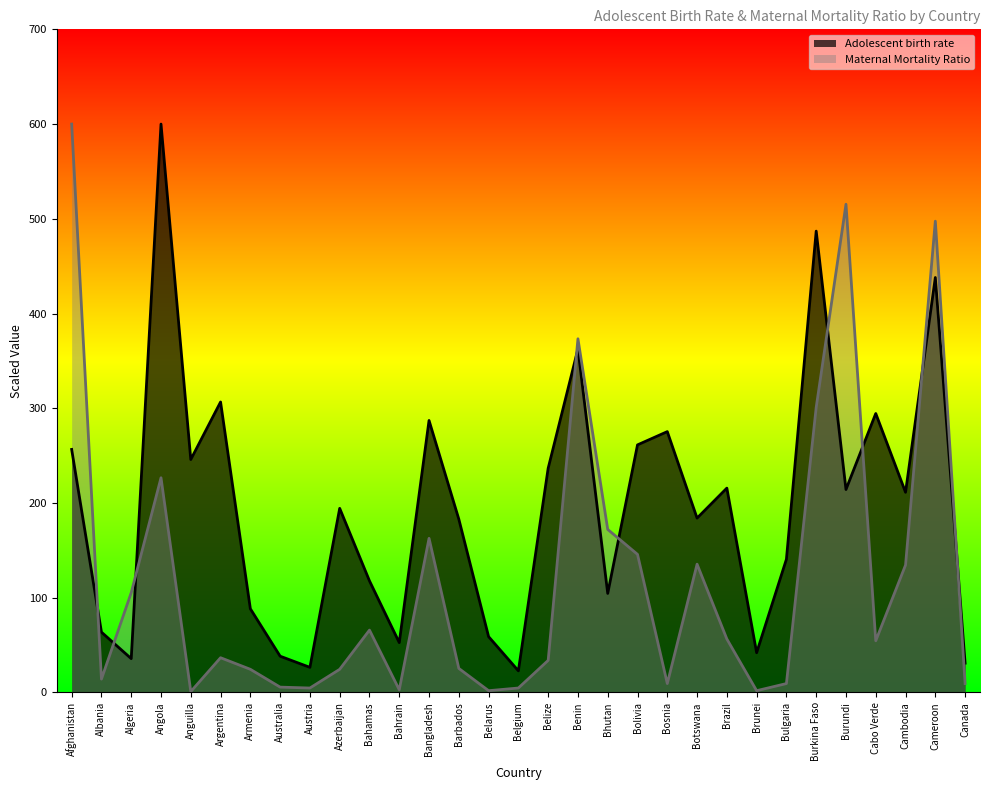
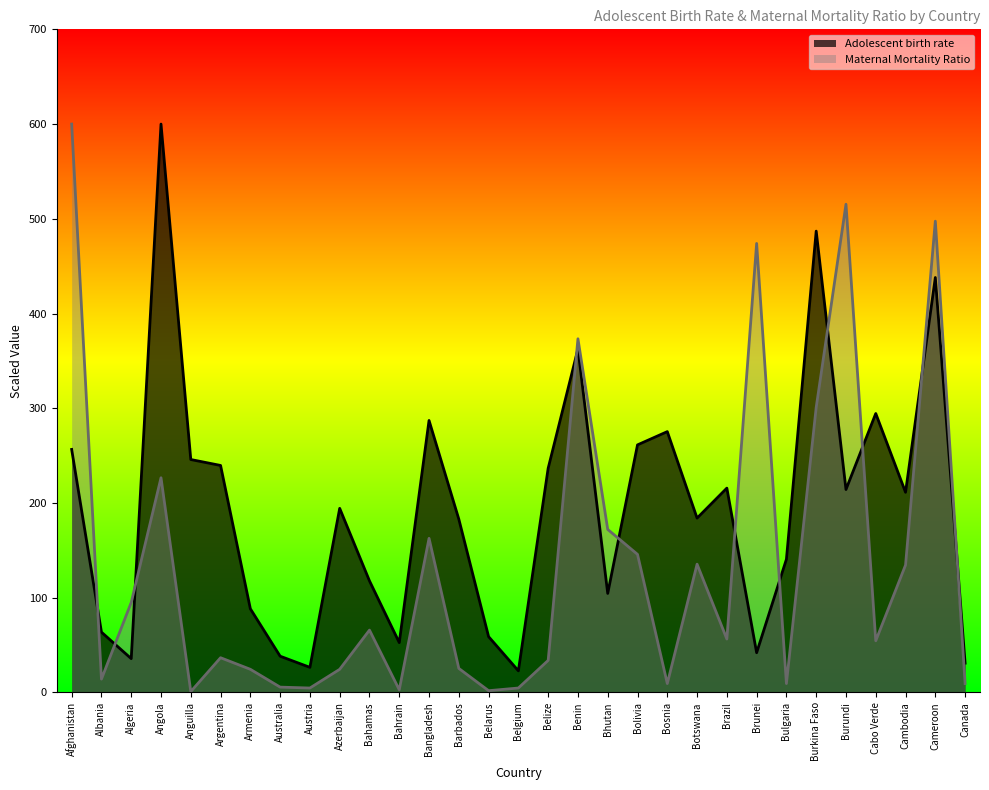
Maternal Mortality Ratio, Algeria: 110 -> 90
Adolescent birth rate, Argentina: 310 -> 240
Maternal Mortality Ratio, Brunei: 0 -> 470
